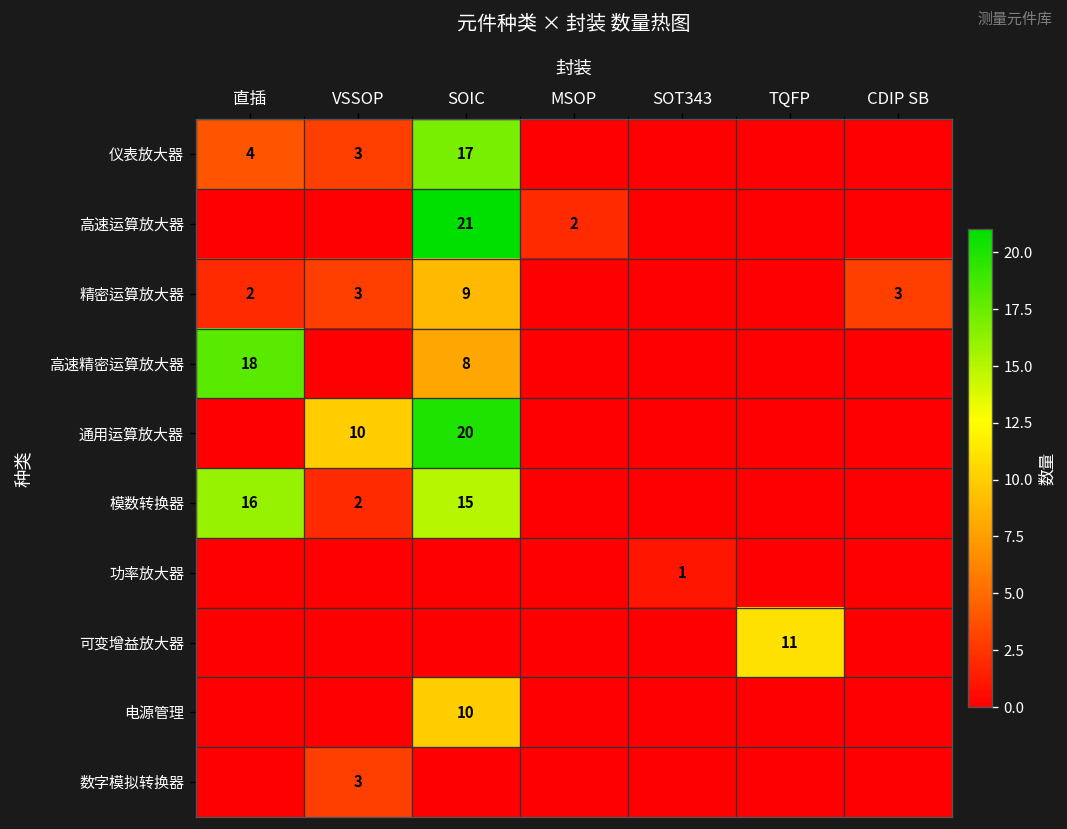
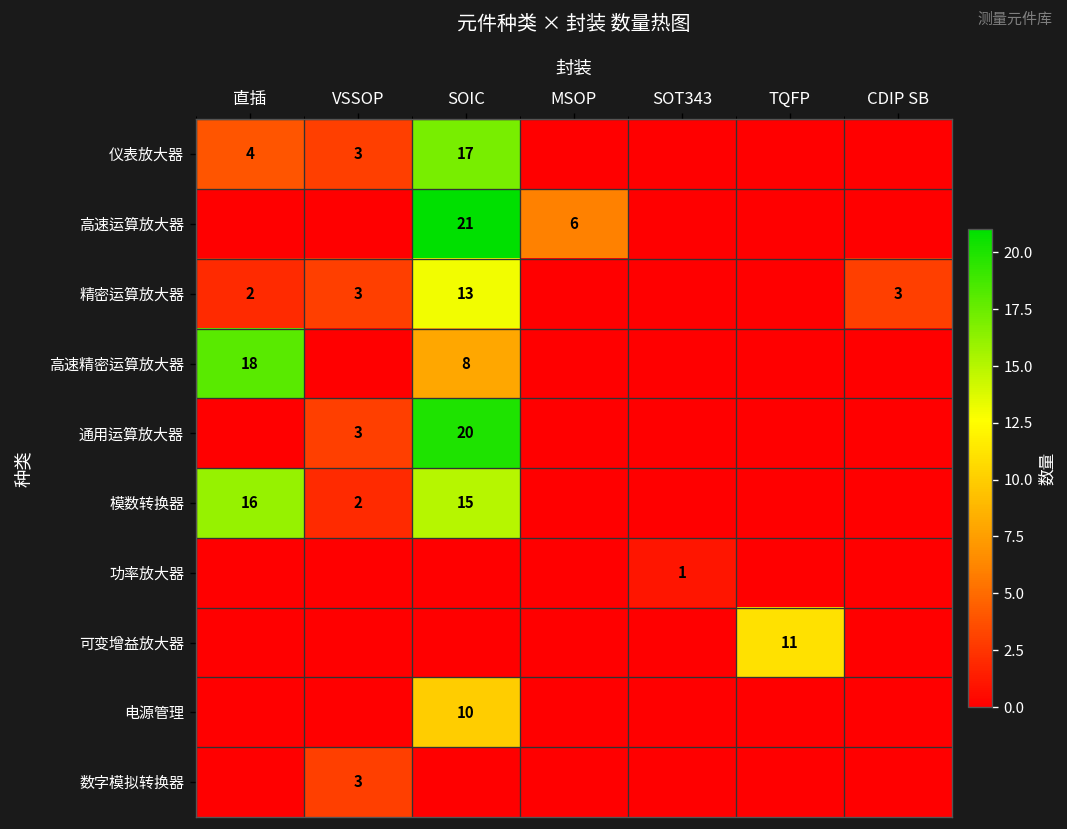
高速运算放大器, MSOP: 2 -> 6
精密运算放大器, SOIC: 9 -> 13
通用运算放大器, VSSOP: 10 -> 3
